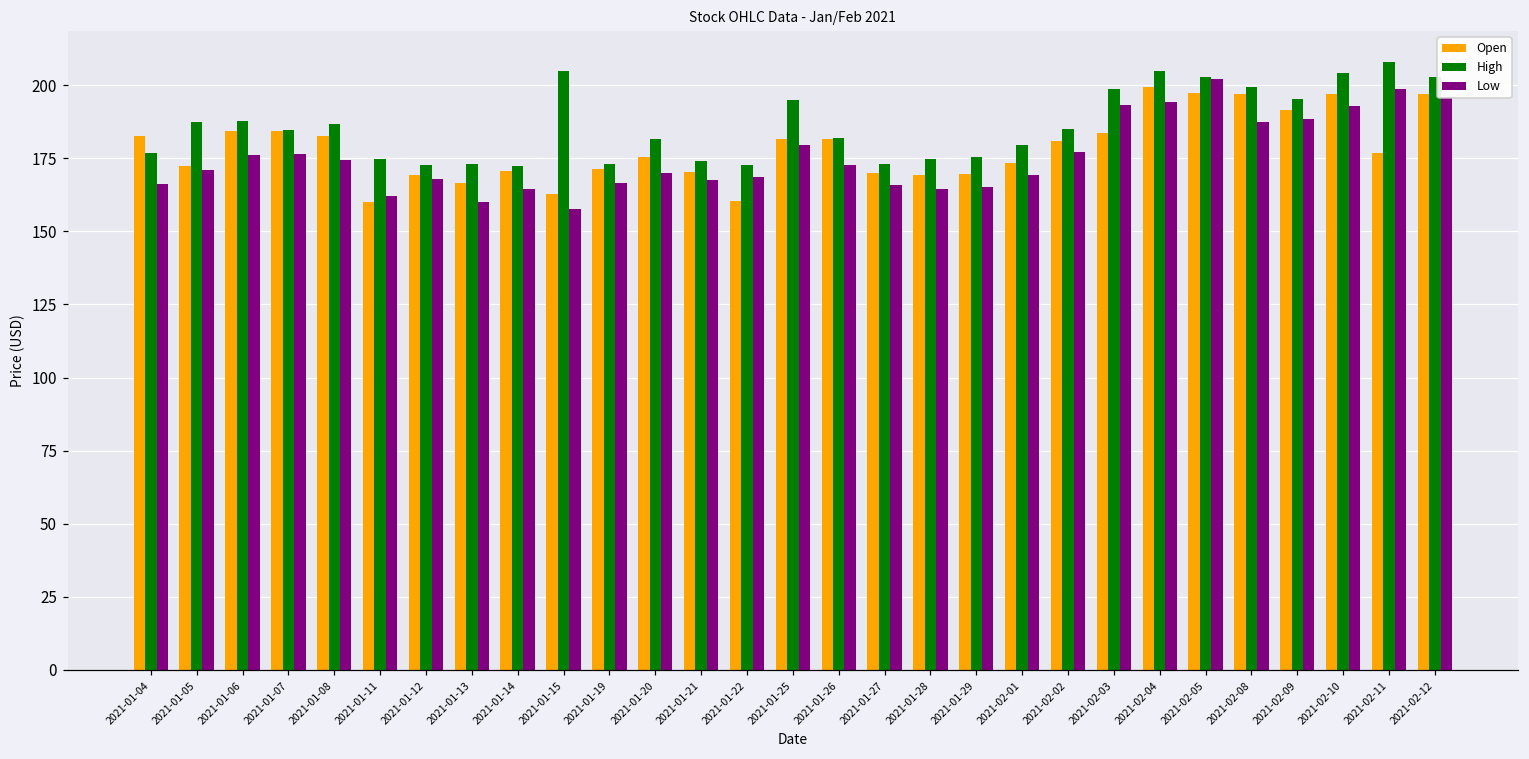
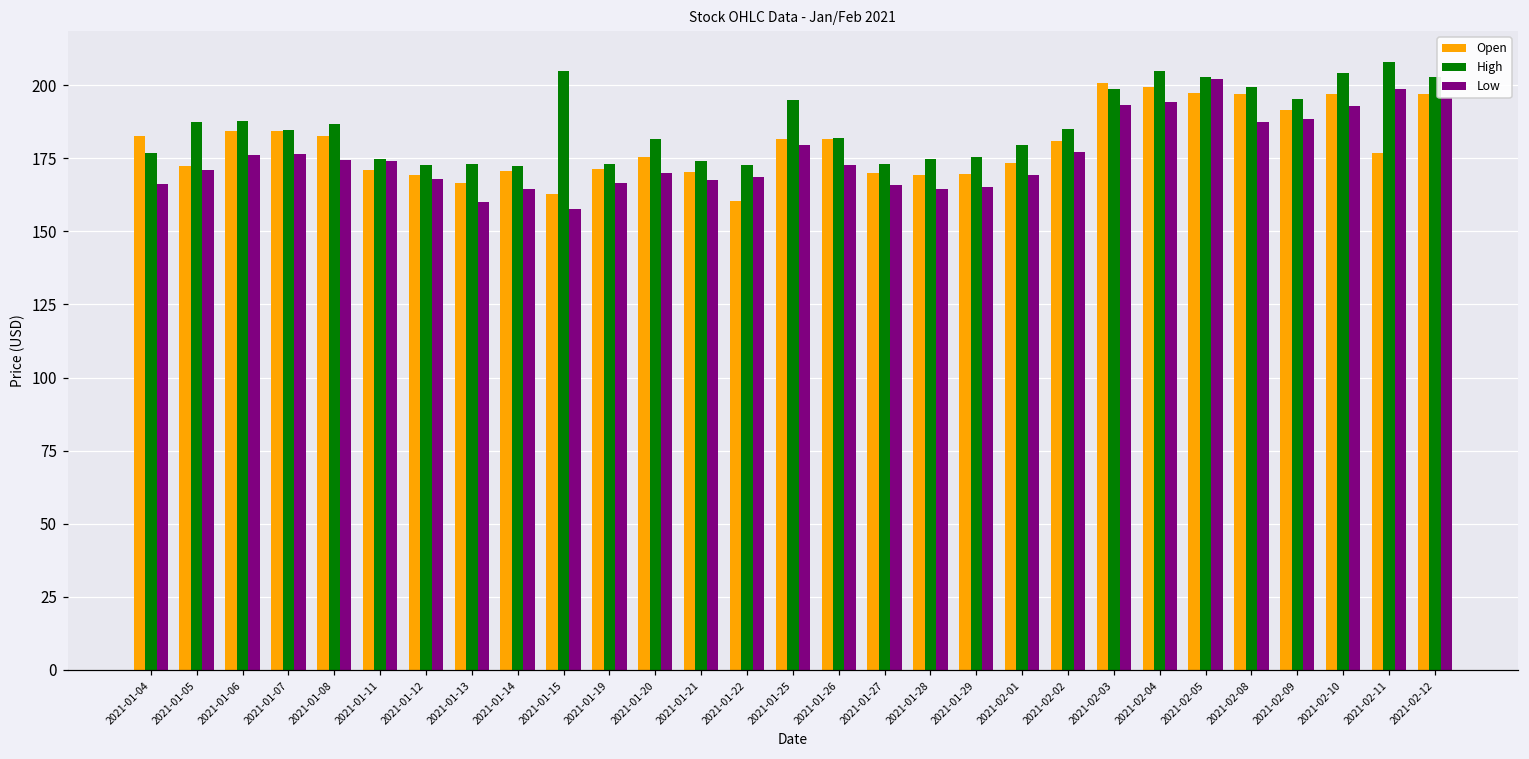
Open, 2021-01-11: 160 -> 171
Low, 2021-01-11: 162 -> 174
Open, 2021-02-03: 184 -> 201
